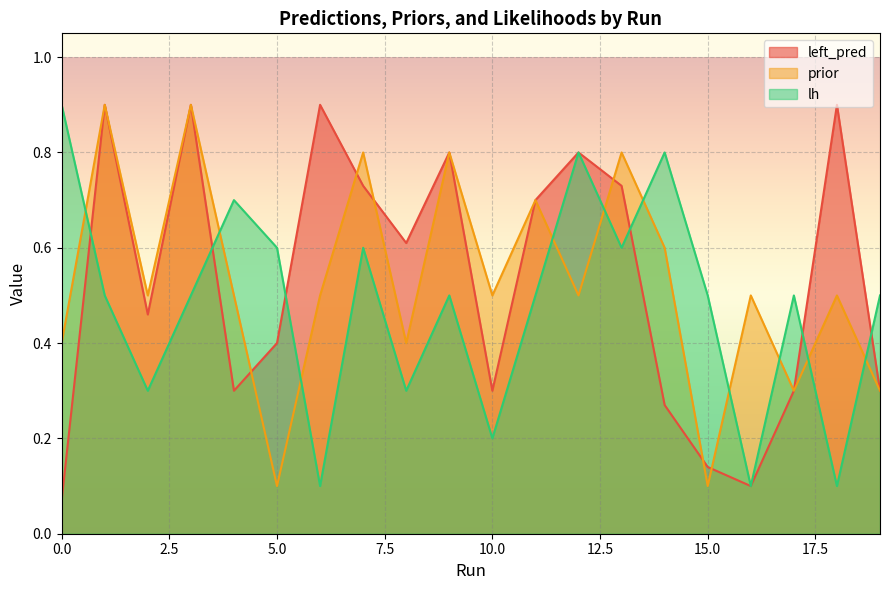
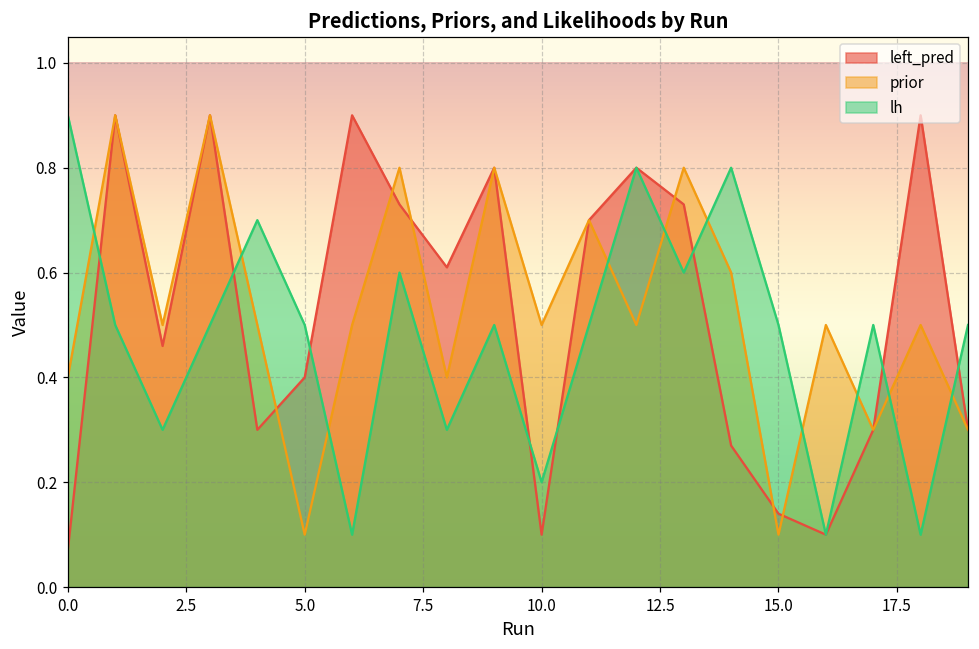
lh, 5.0: 0.6 -> 0.5
left_pred, 10.0: 0.3 -> 0.1
